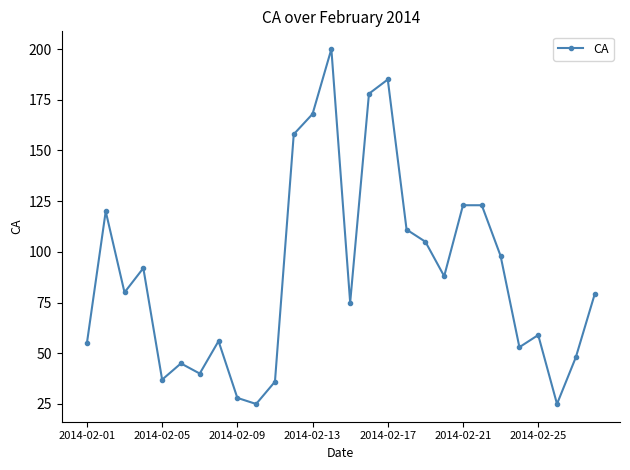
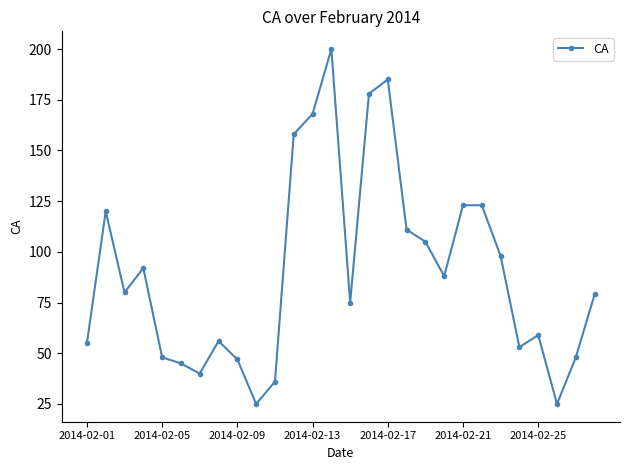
2014-02-05: 37 -> 48
2014-02-09: 28 -> 47
